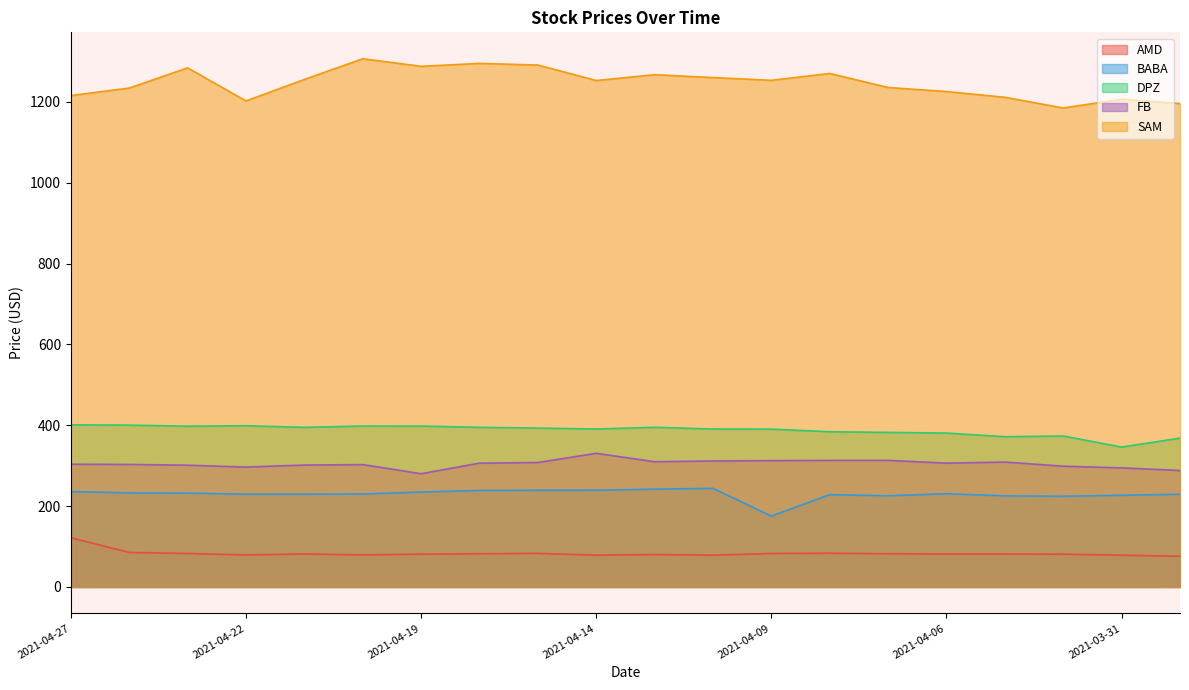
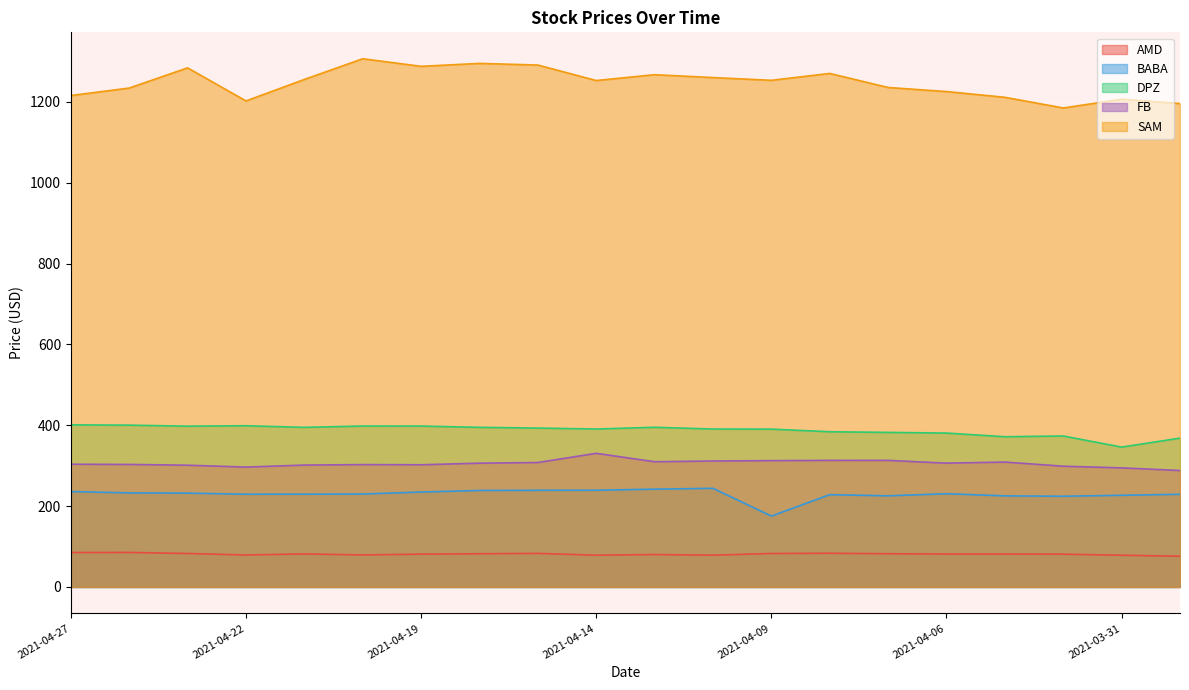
AMD, 2021-04-27: 120 -> 90
FB, 2021-04-19: 280 -> 300
